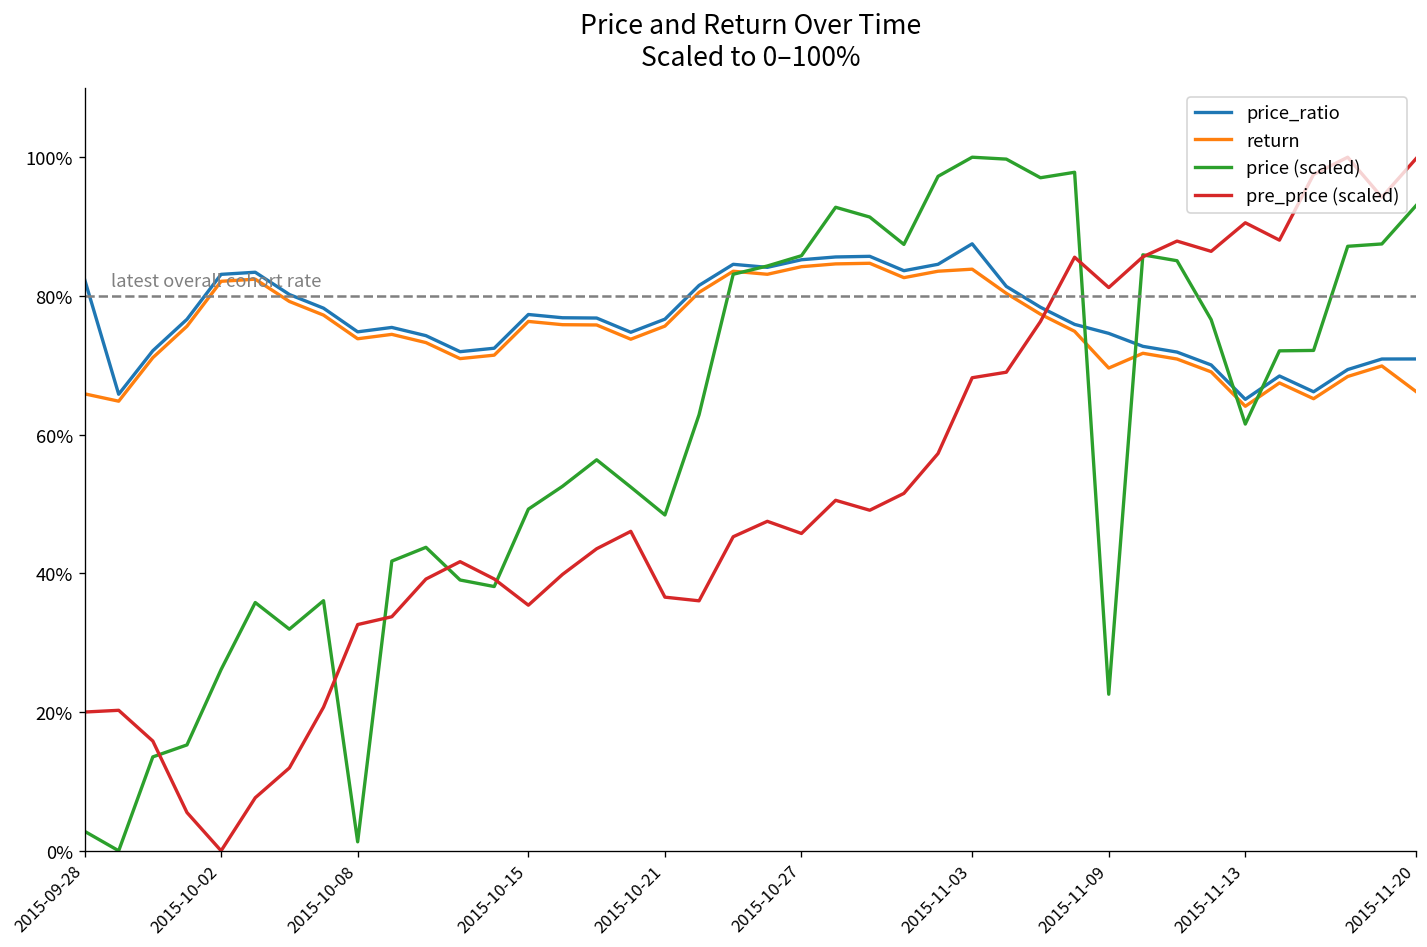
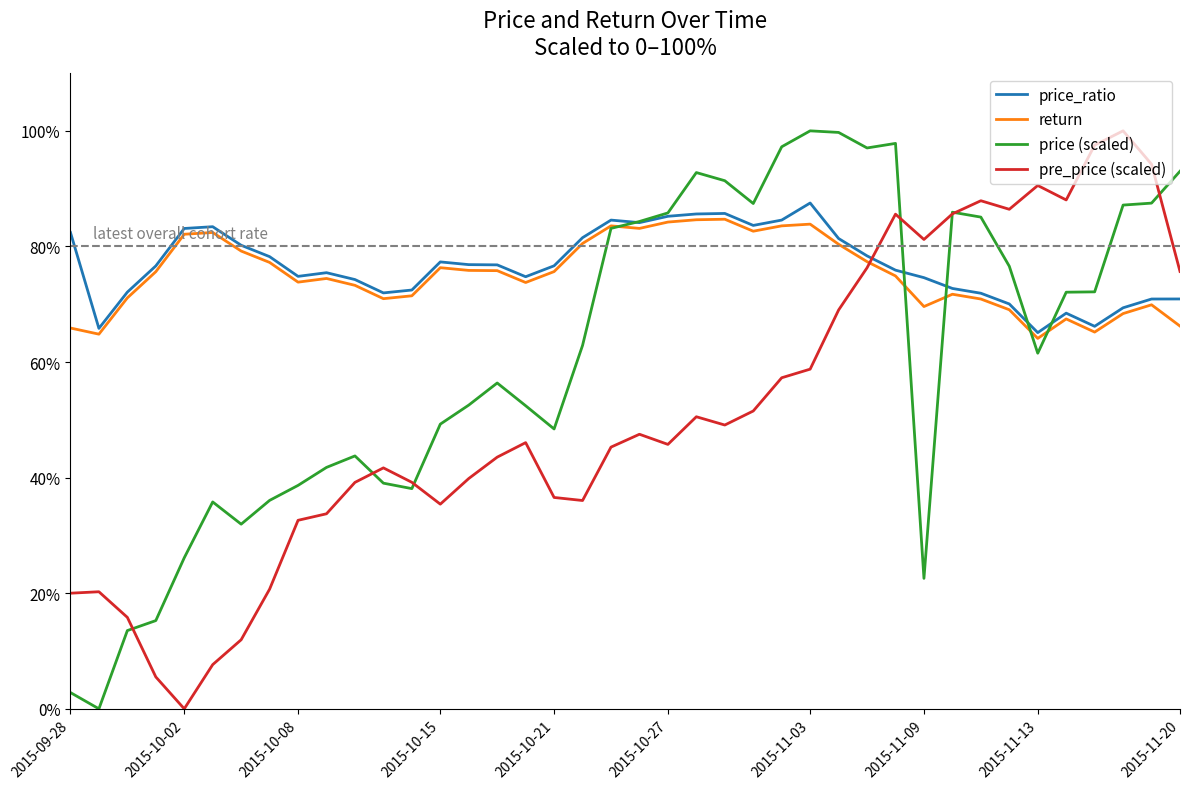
price (scaled), 2015-10-08: 1% -> 39%
pre_price (scaled), 2015-11-03: 68% -> 59%
pre_price (scaled), 2015-11-20: 100% -> 76%
